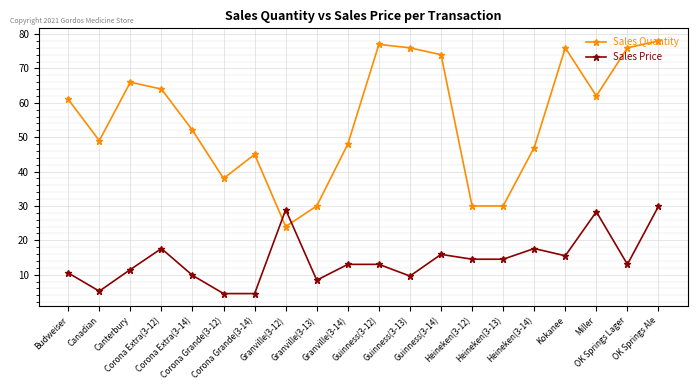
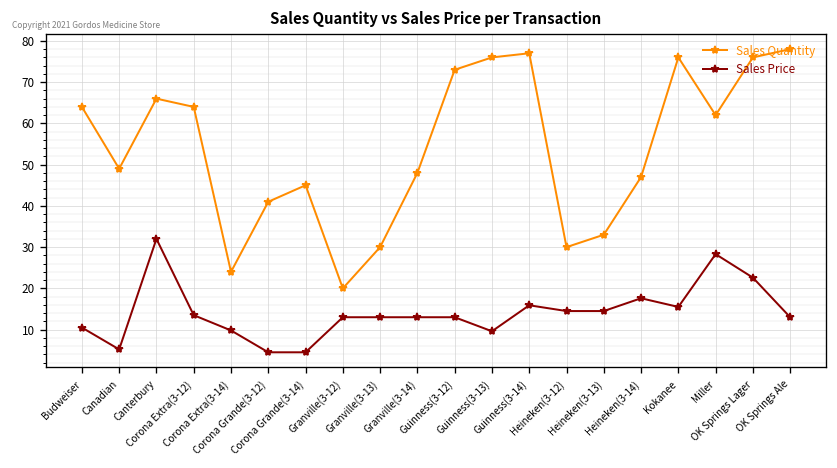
Sales Quantity, Budweiser: 61 -> 64
Sales Price, Canterbury: 12 -> 32
Sales Price, Corona Extra(3-12): 18 -> 14
Sales Quantity, Corona Extra(3-14): 52 -> 24
Sales Quantity, Corona Grande(3-12): 38 -> 41
Sales Quantity, Granville(3-12): 24 -> 20
Sales Price, Granville(3-12): 29 -> 13
Sales Price, Granville(3-13): 8 -> 13
Sales Quantity, Guinness(3-12): 77 -> 73
Sales Quantity, Guinness(3-14): 74 -> 77
Sales Quantity, Heineken(3-13): 30 -> 33
Sales Price, OK Springs Lager: 13 -> 23
Sales Price, OK Springs Ale: 30 -> 13
